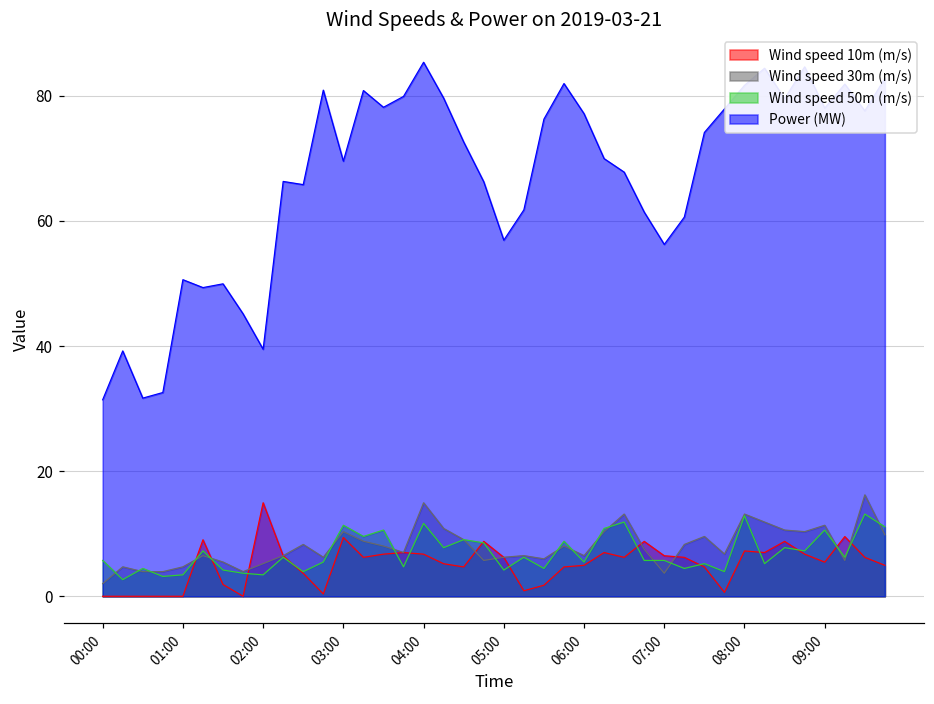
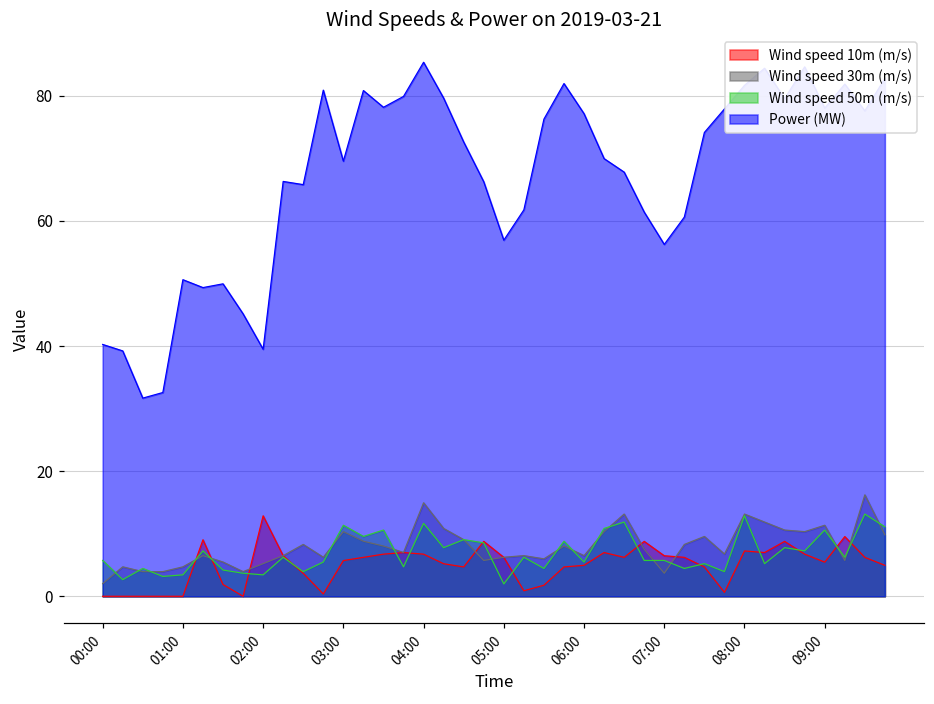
Power (MW), 00:00: 31 -> 40
Wind speed 10m (m/s), 02:00: 15 -> 13
Wind speed 10m (m/s), 03:00: 9 -> 6
Wind speed 50m (m/s), 05:00: 4 -> 2
